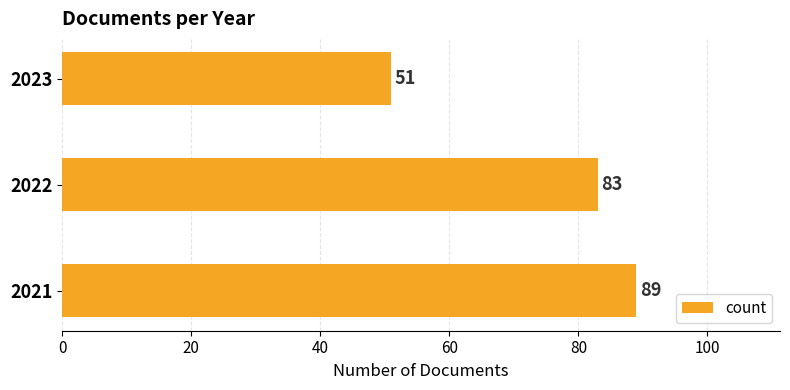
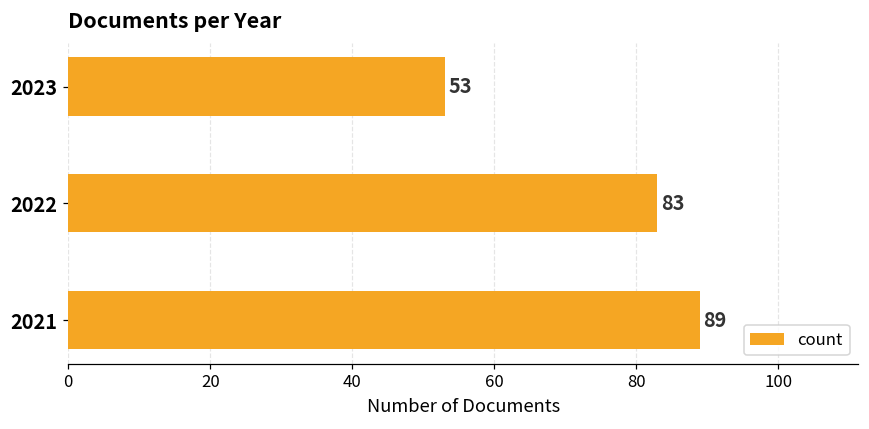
2023: 51 -> 53
